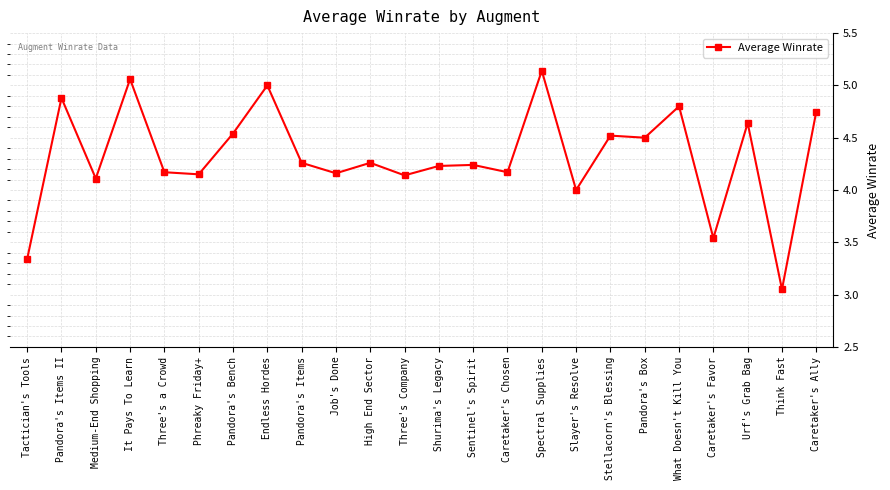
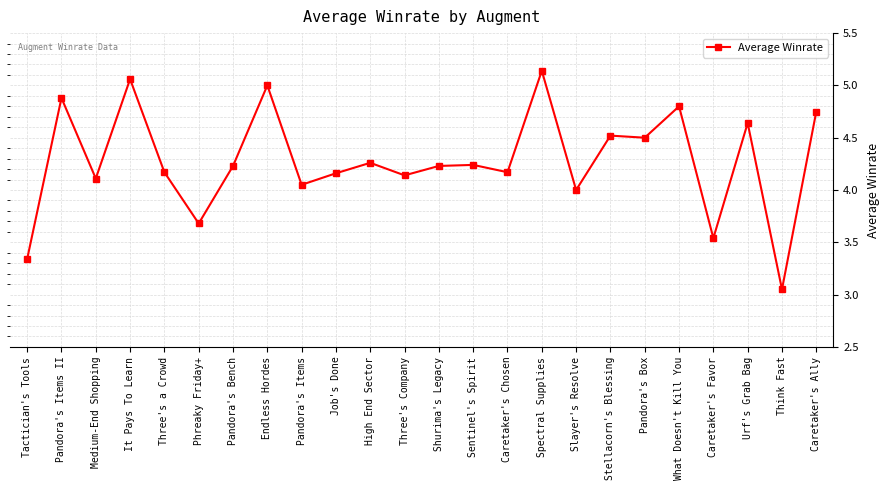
Phreaky Friday+: 4.15 -> 3.68
Pandora's Bench: 4.54 -> 4.23
Pandora's Items: 4.26 -> 4.05
